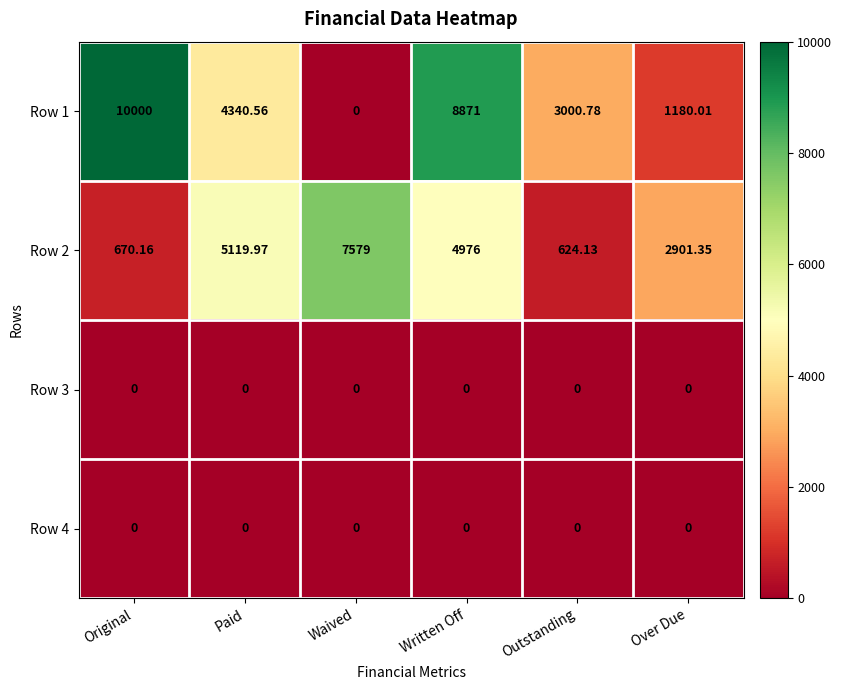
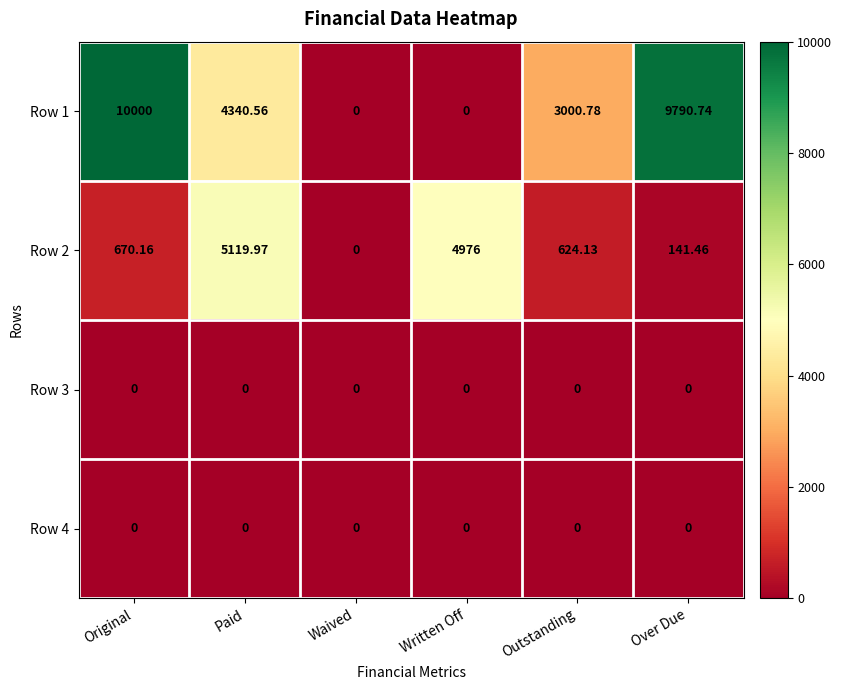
Row 1, Written Off: 8871 -> 0
Row 1, Over Due: 1180.01 -> 9790.74
Row 2, Waived: 7579 -> 0
Row 2, Over Due: 2901.35 -> 141.46
